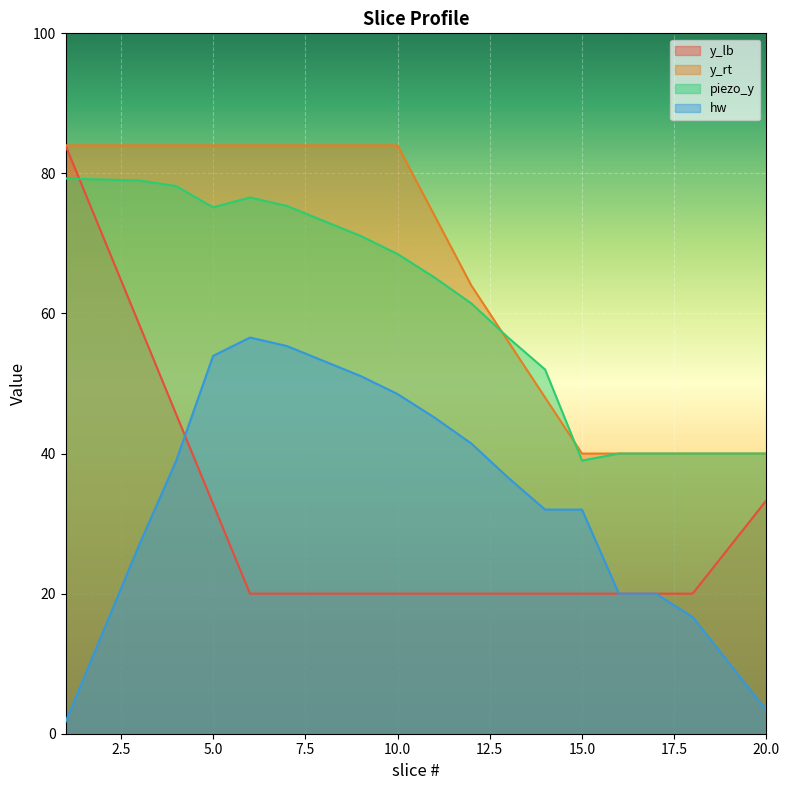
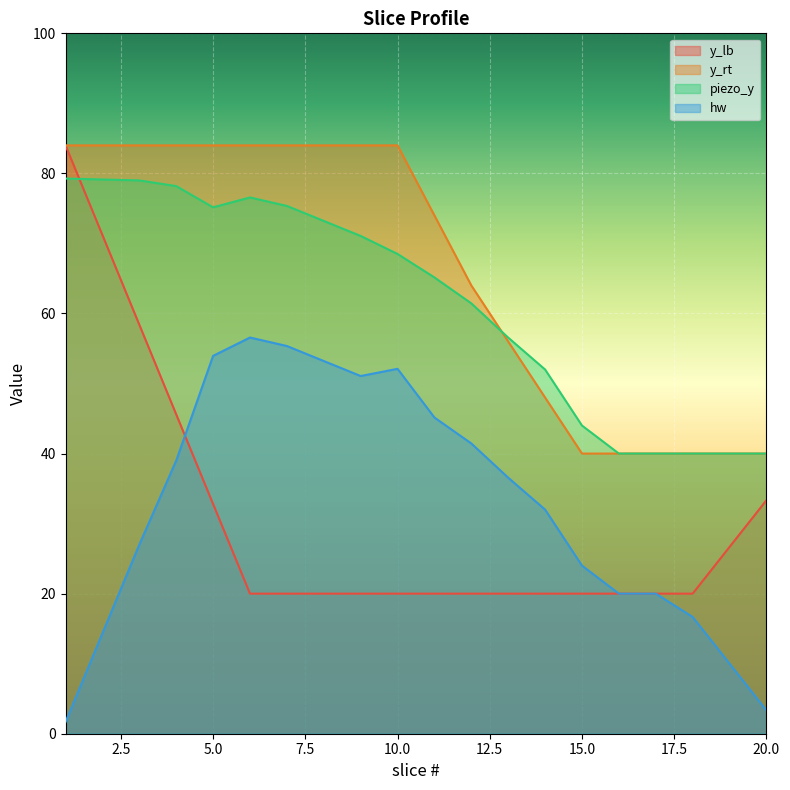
hw, 10.0: 49 -> 52
piezo_y, 15.0: 39 -> 44
hw, 15.0: 32 -> 24
